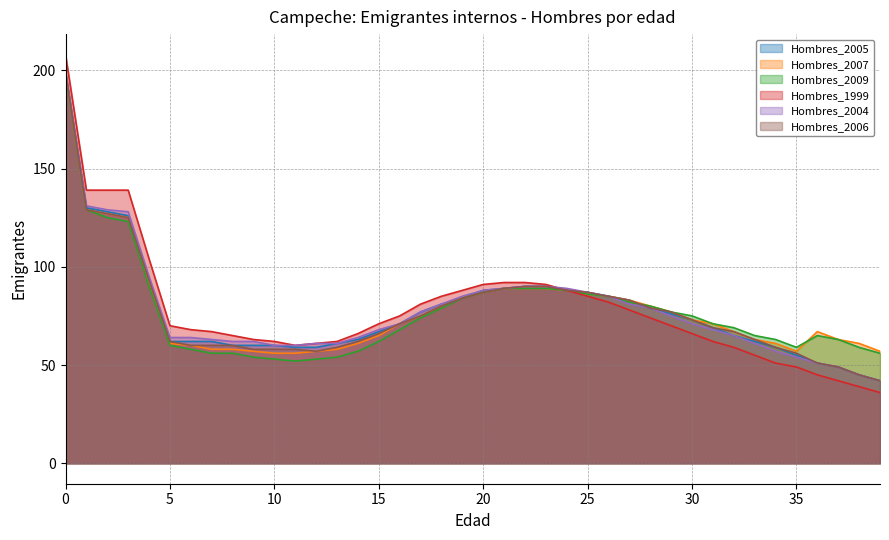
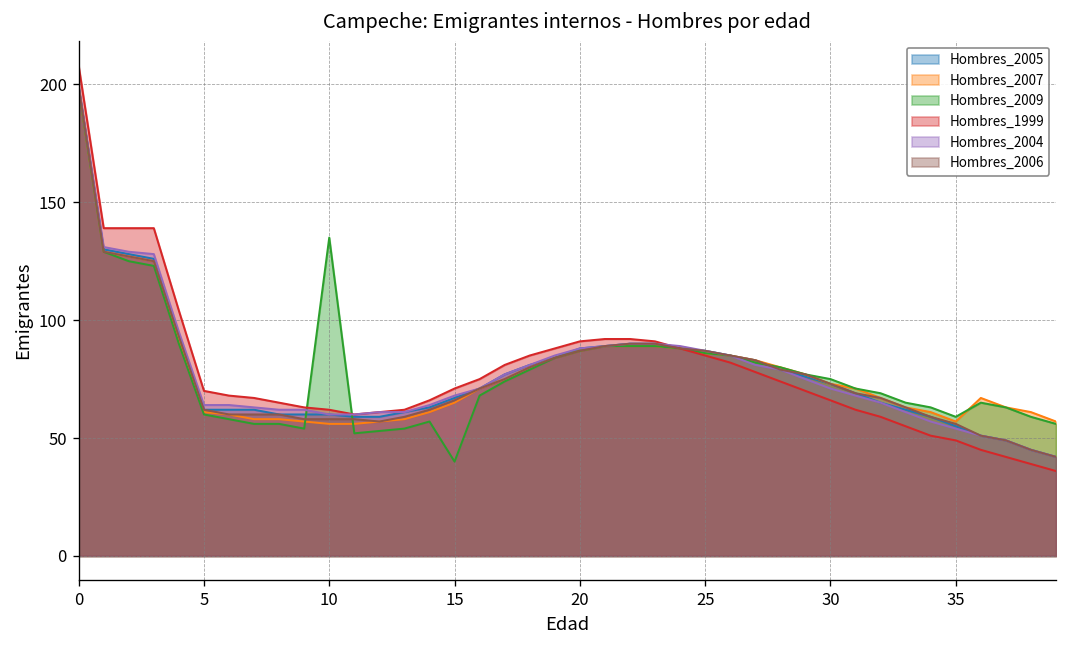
Hombres_2009, 10: 53 -> 135
Hombres_2009, 15: 62 -> 40
